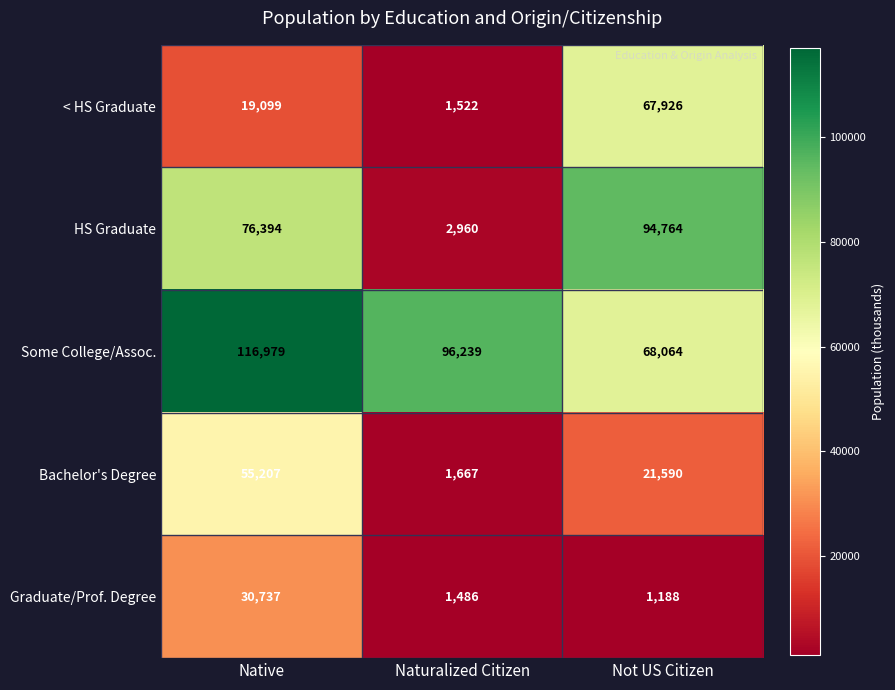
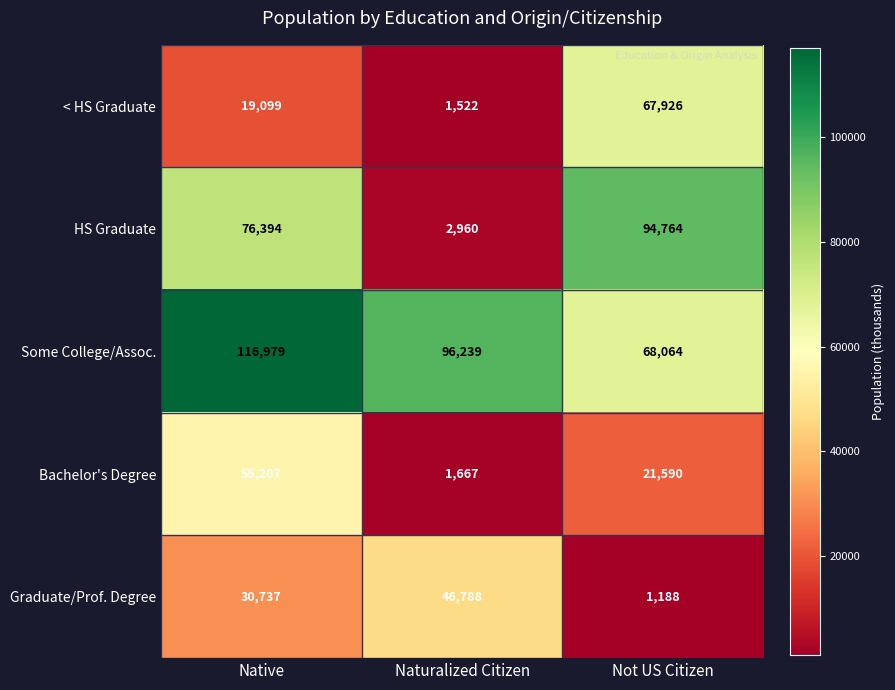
Graduate/Prof. Degree, Naturalized Citizen: 1,486 -> 46,788
